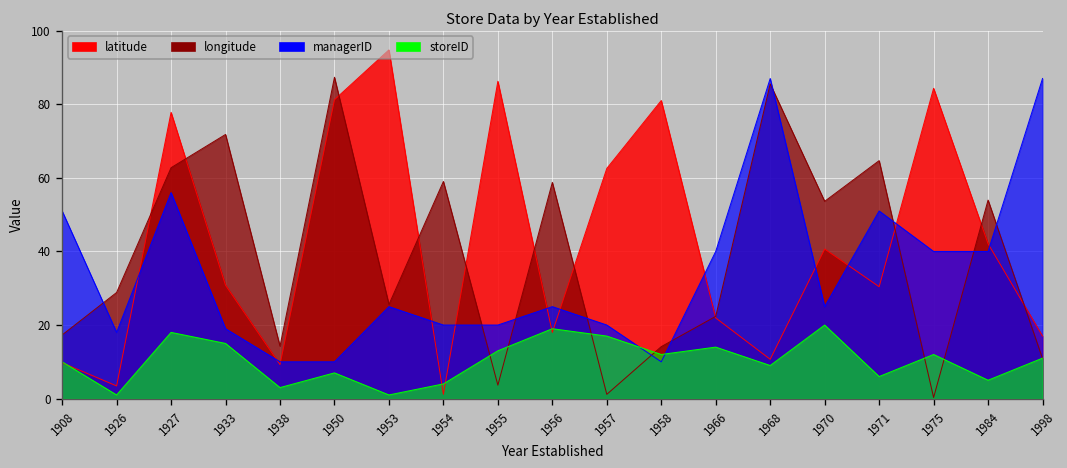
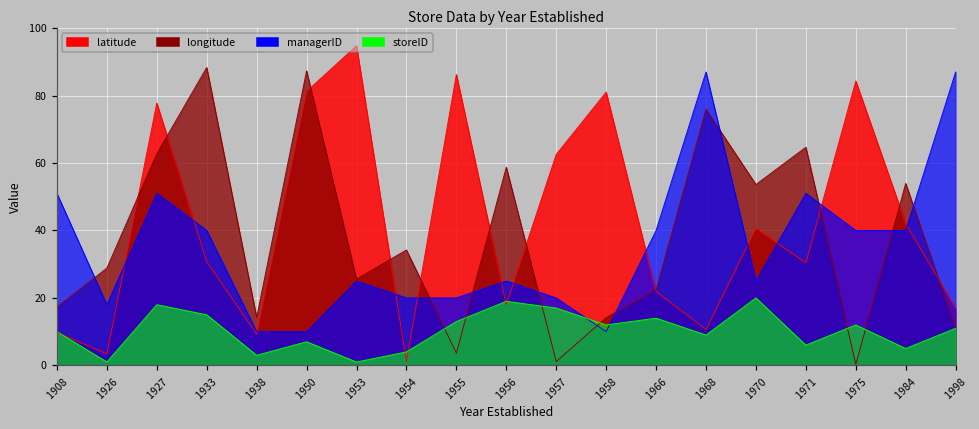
managerID, 1927: 56 -> 51
longitude, 1933: 72 -> 88
managerID, 1933: 19 -> 40
longitude, 1954: 59 -> 34
longitude, 1968: 86 -> 76
